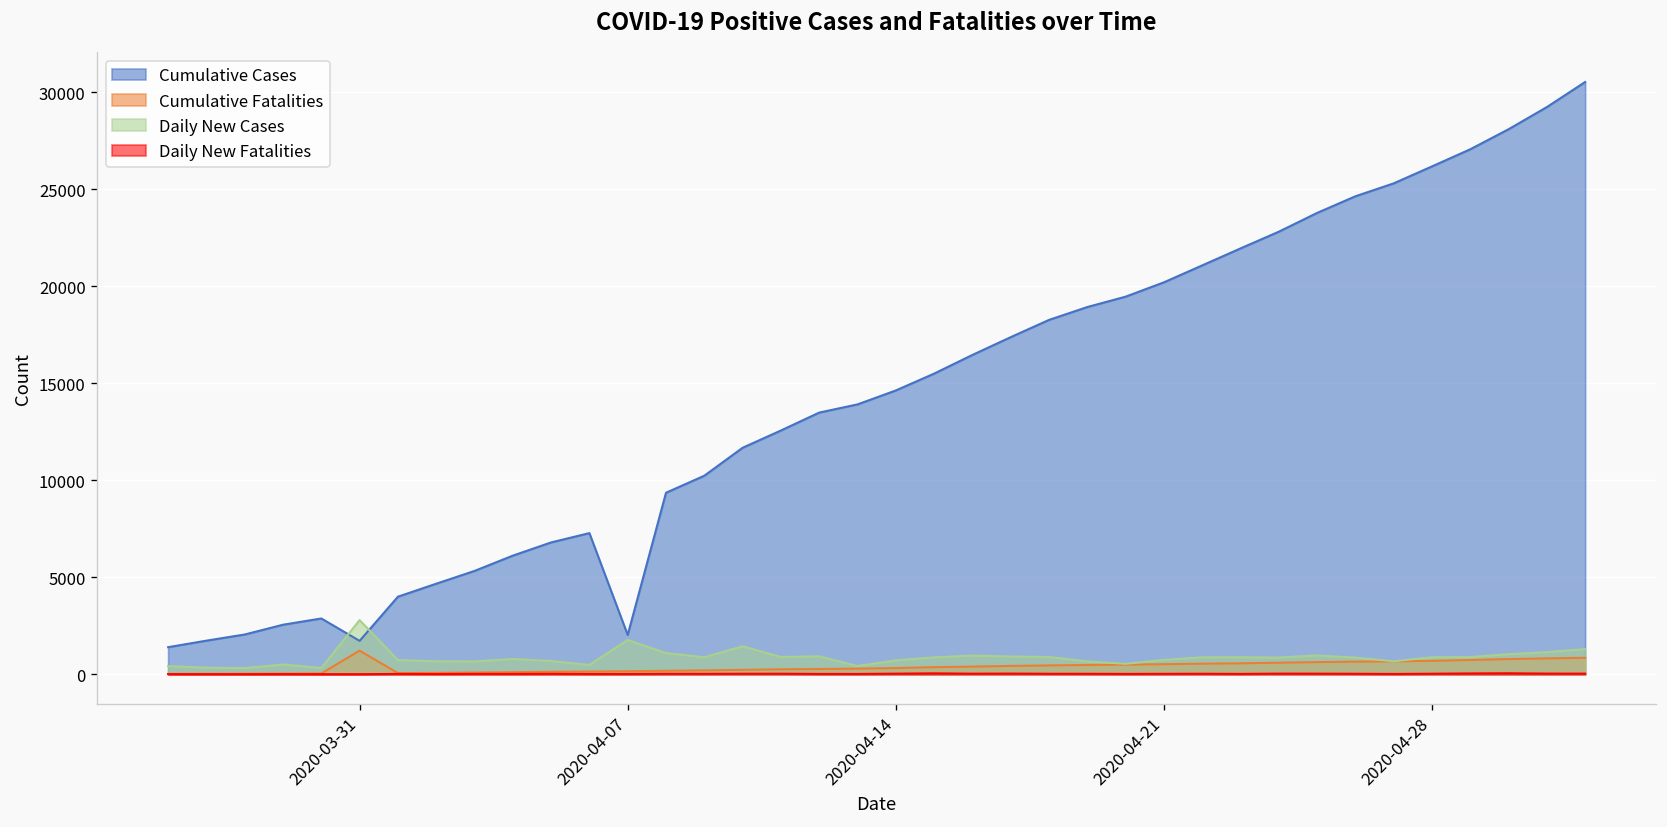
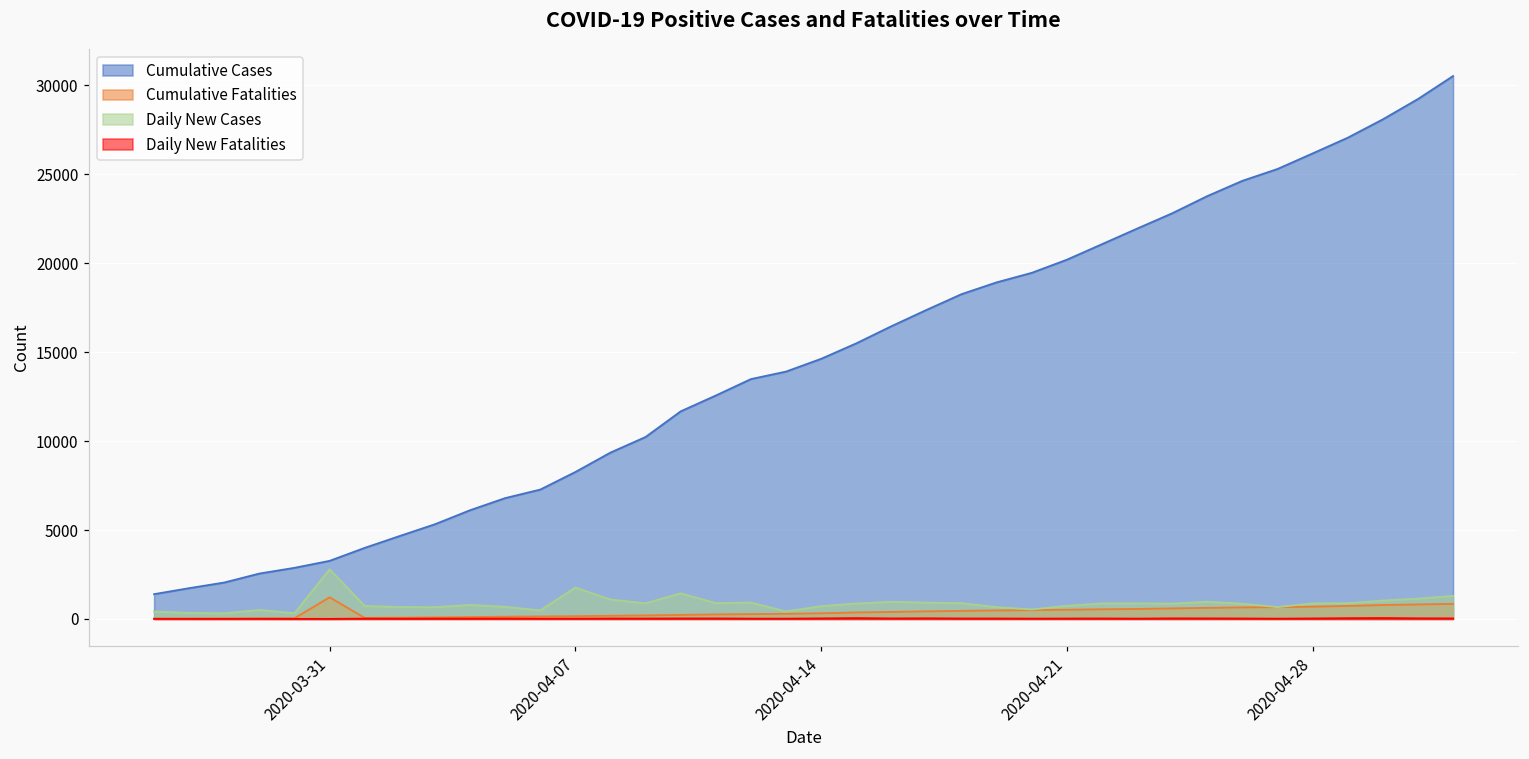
Cumulative Cases, 2020-03-31: 1700 -> 3300
Cumulative Cases, 2020-04-07: 2000 -> 8300
